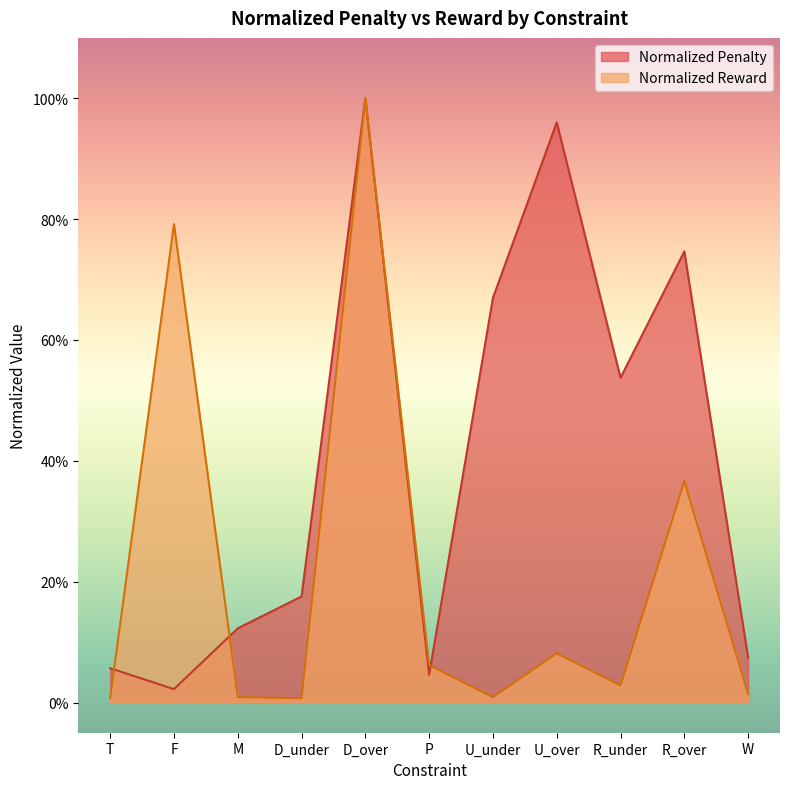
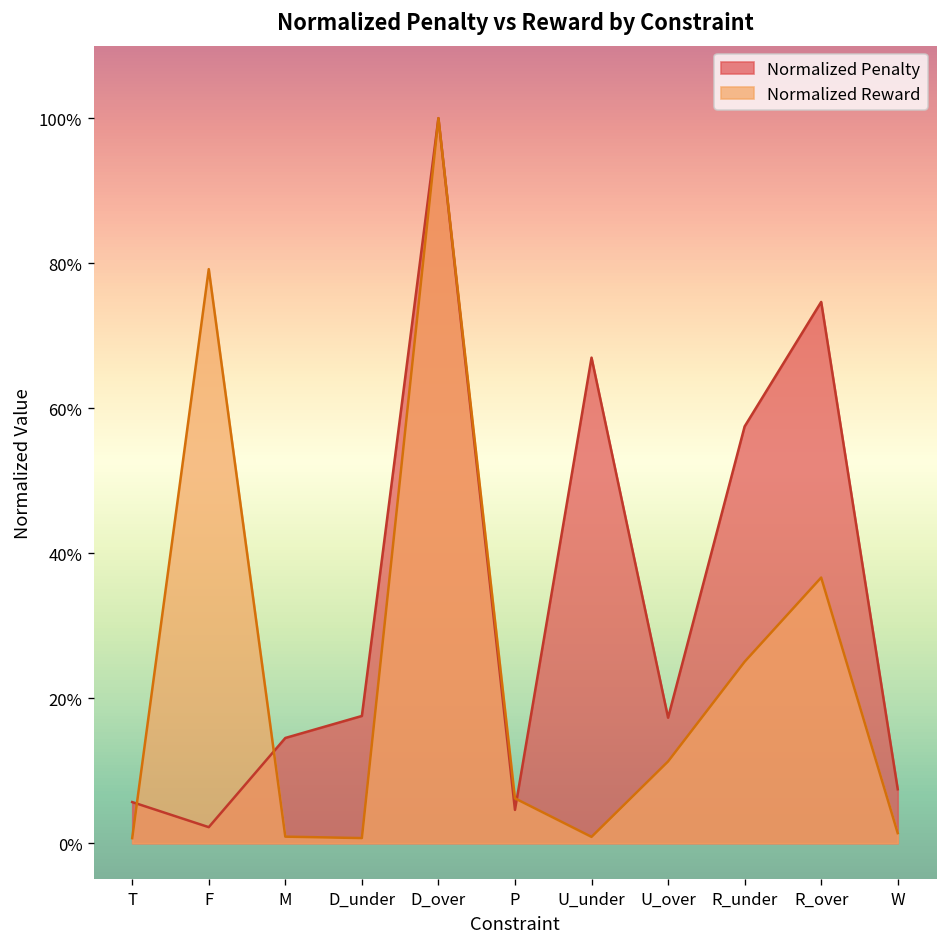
Normalized Penalty, M: 12% -> 15%
Normalized Penalty, U_over: 96% -> 17%
Normalized Reward, U_over: 8% -> 11%
Normalized Penalty, R_under: 54% -> 57%
Normalized Reward, R_under: 3% -> 25%
